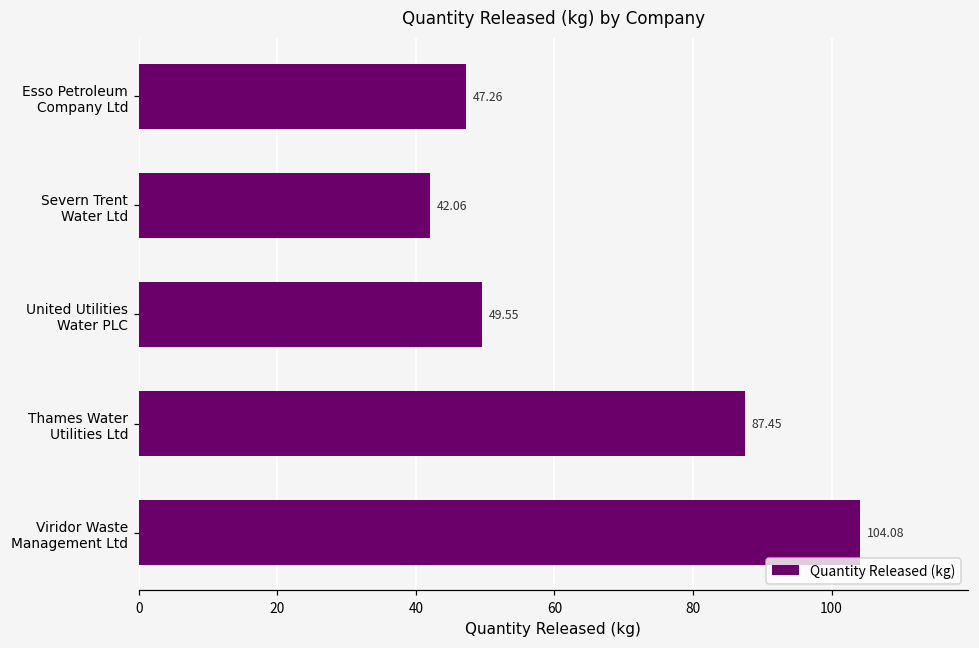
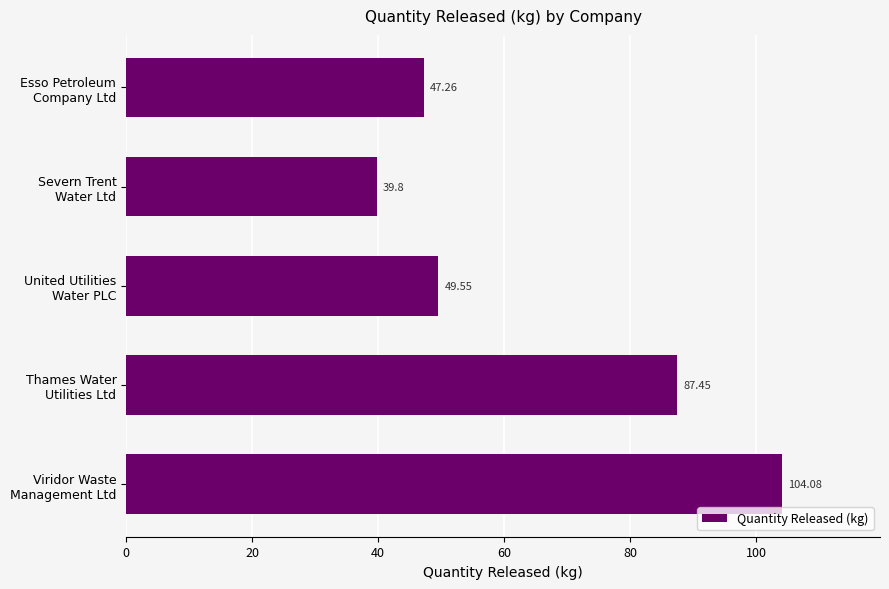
Severn Trent Water Ltd: 42.06 -> 39.8
